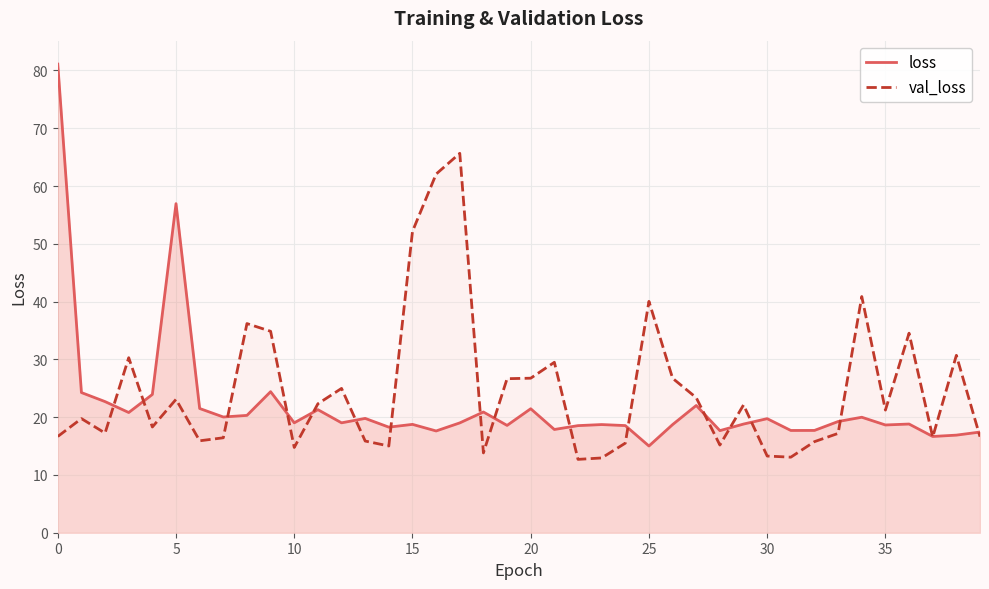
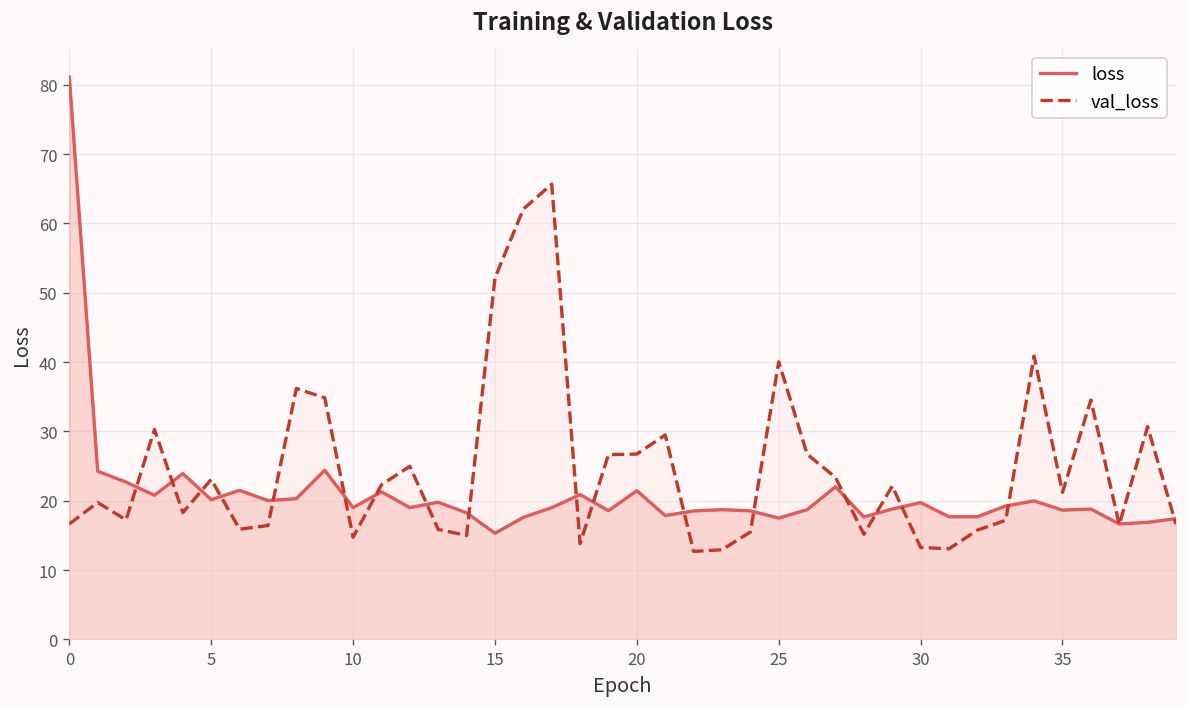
loss, 5: 57 -> 20
loss, 15: 19 -> 15
loss, 25: 15 -> 18
